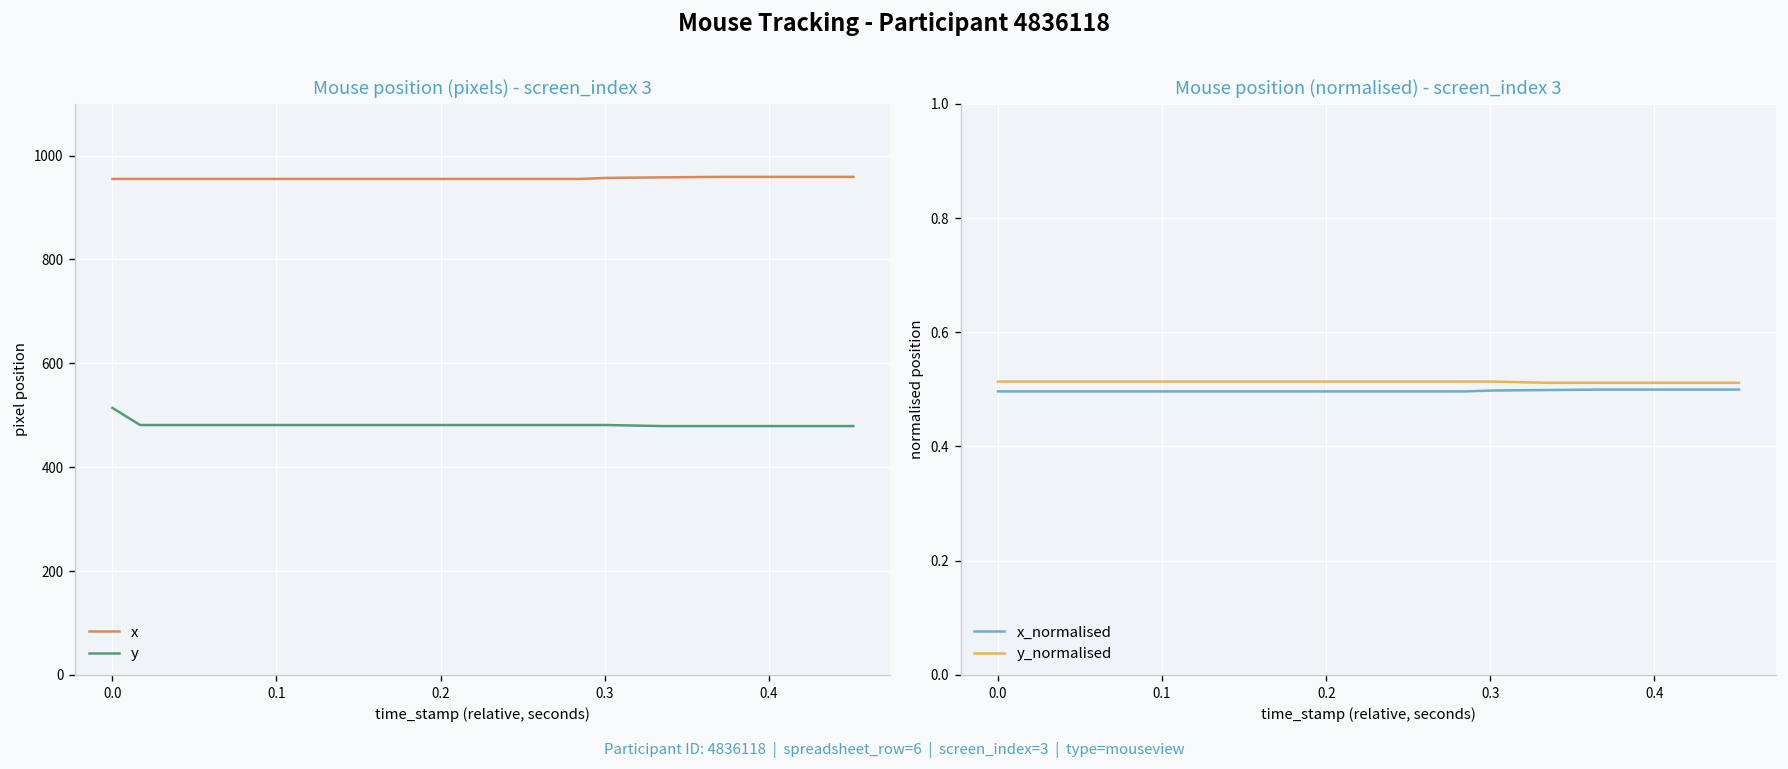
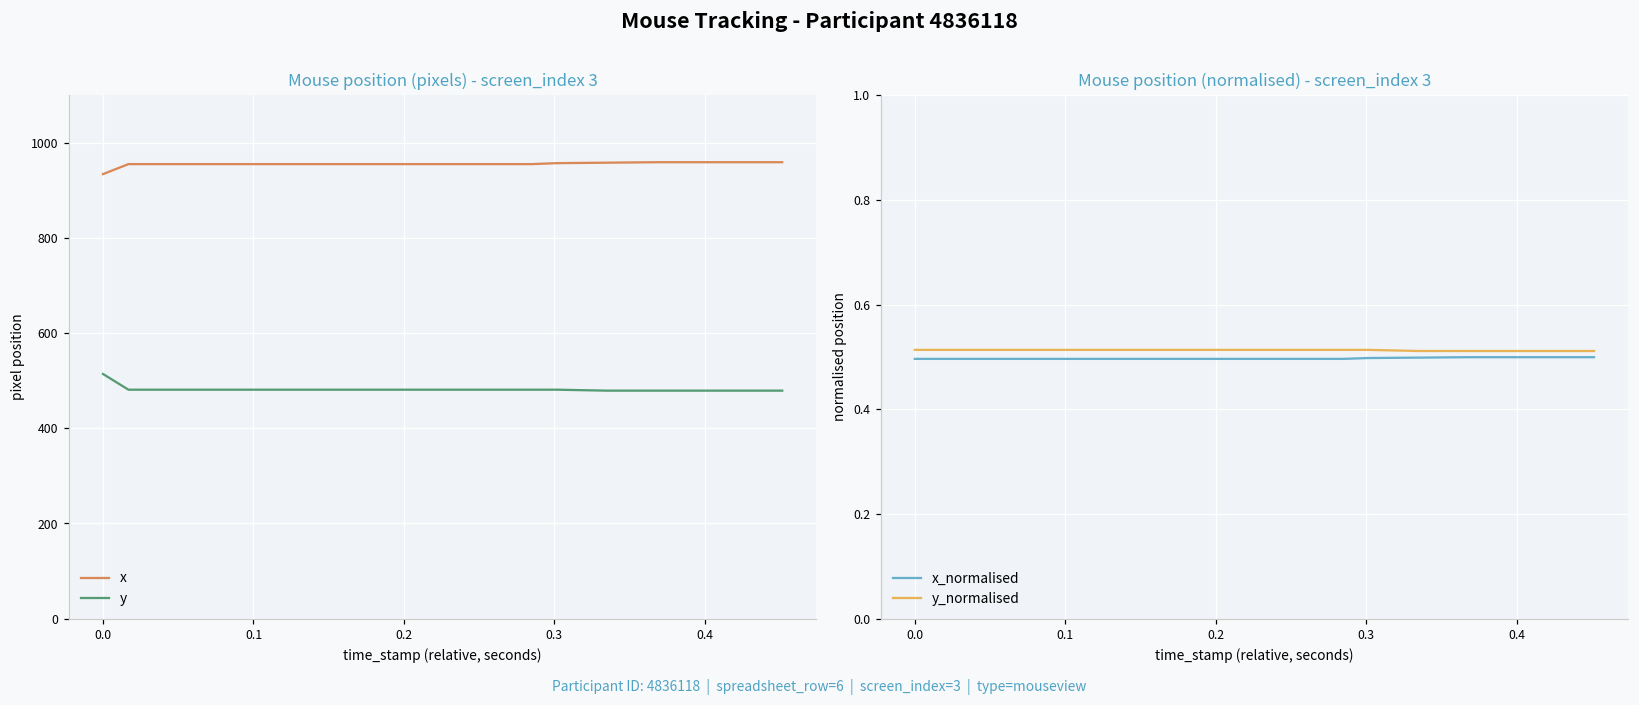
Mouse position (pixels) - screen_index 3, x, 0.0: 960 -> 930
